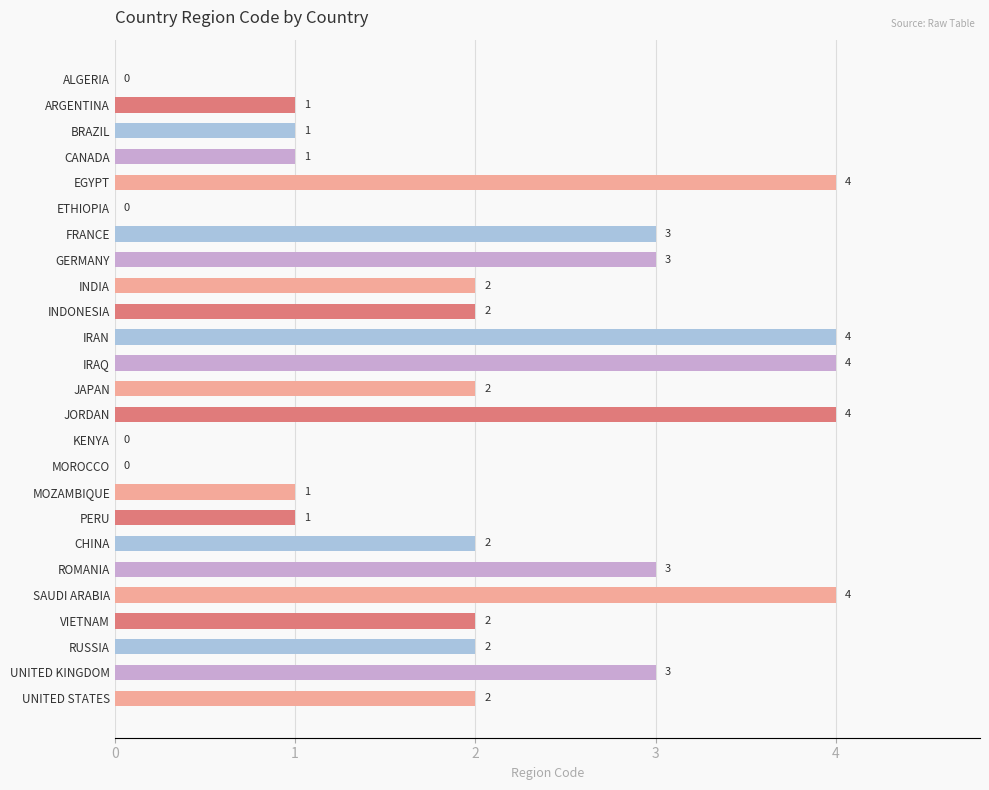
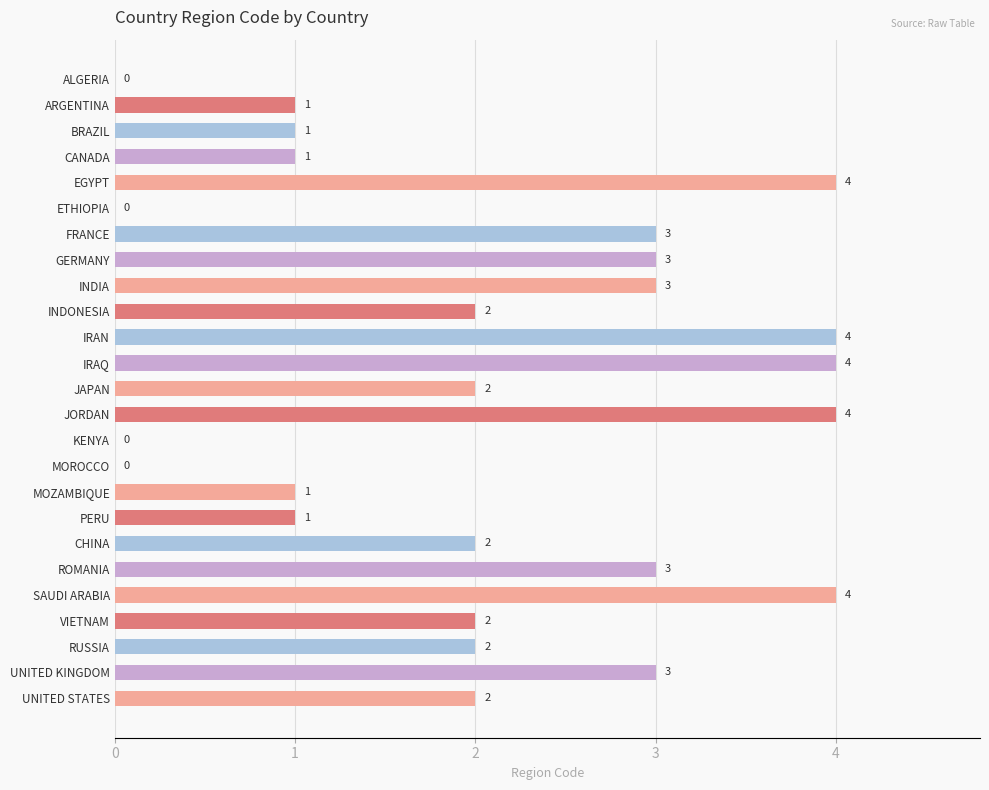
INDIA: 2 -> 3
